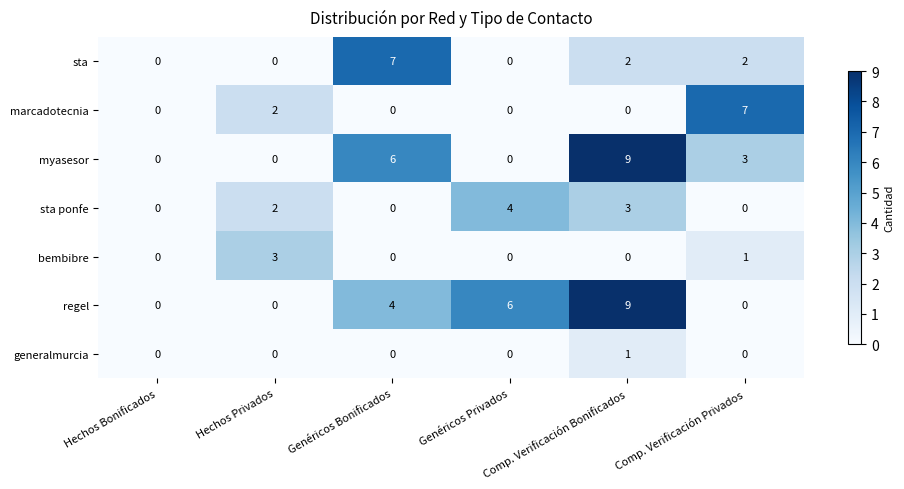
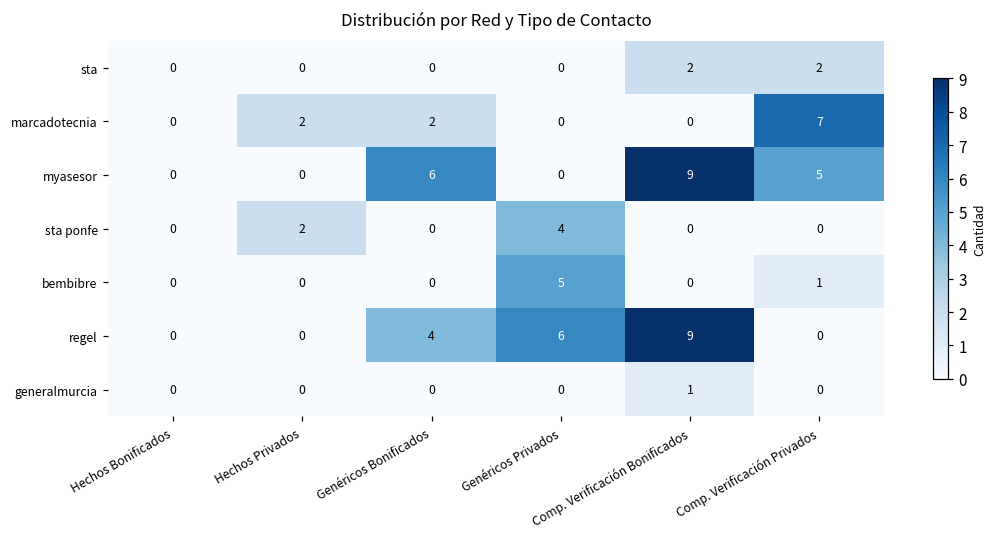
sta, Genéricos Bonificados: 7 -> 0
marcadotecnia, Genéricos Bonificados: 0 -> 2
myasesor, Comp. Verificación Privados: 3 -> 5
sta ponfe, Comp. Verificación Bonificados: 3 -> 0
bembibre, Hechos Privados: 3 -> 0
bembibre, Genéricos Privados: 0 -> 5
